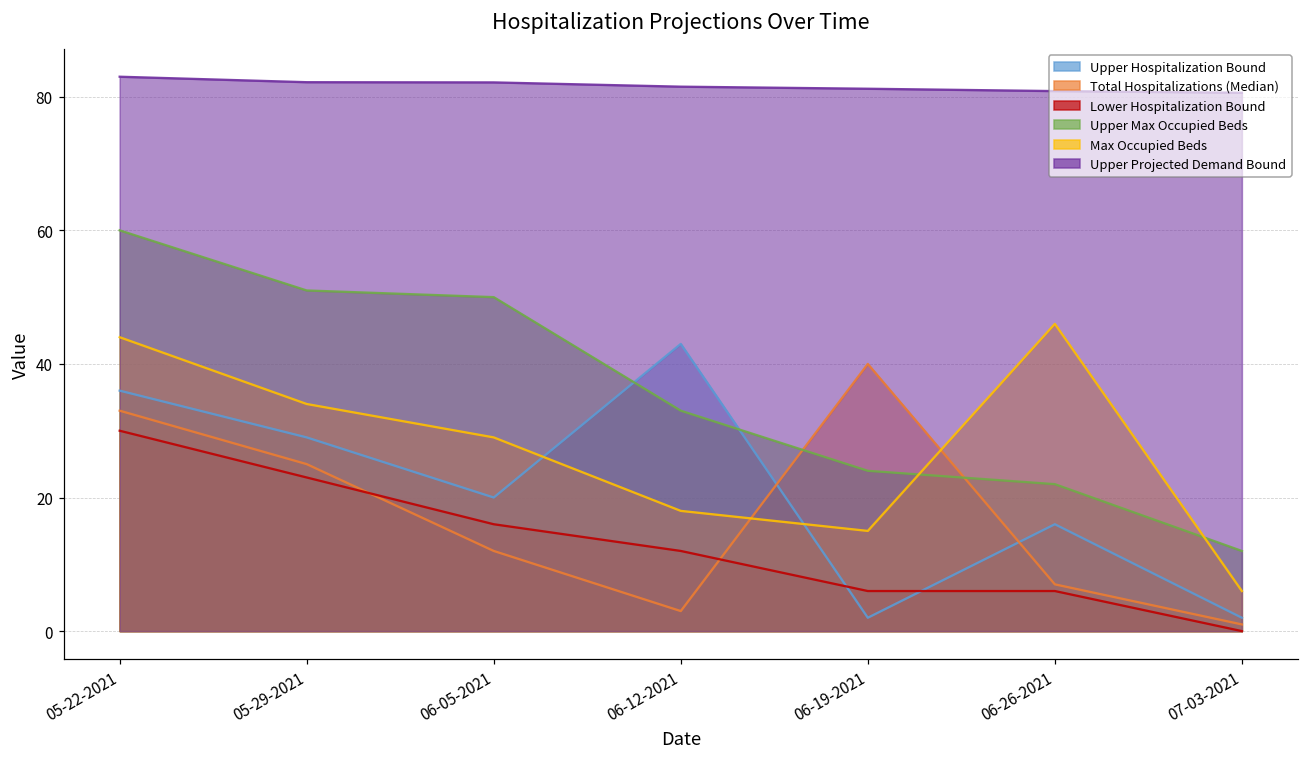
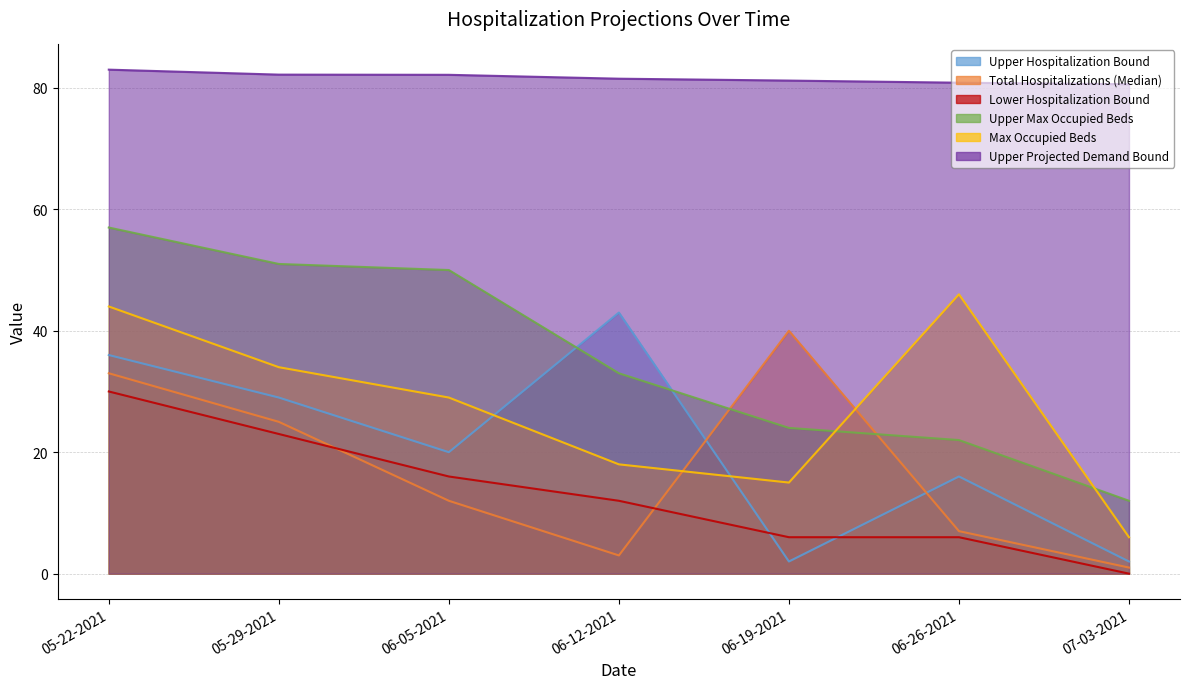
Upper Max Occupied Beds, 05-22-2021: 60 -> 57
